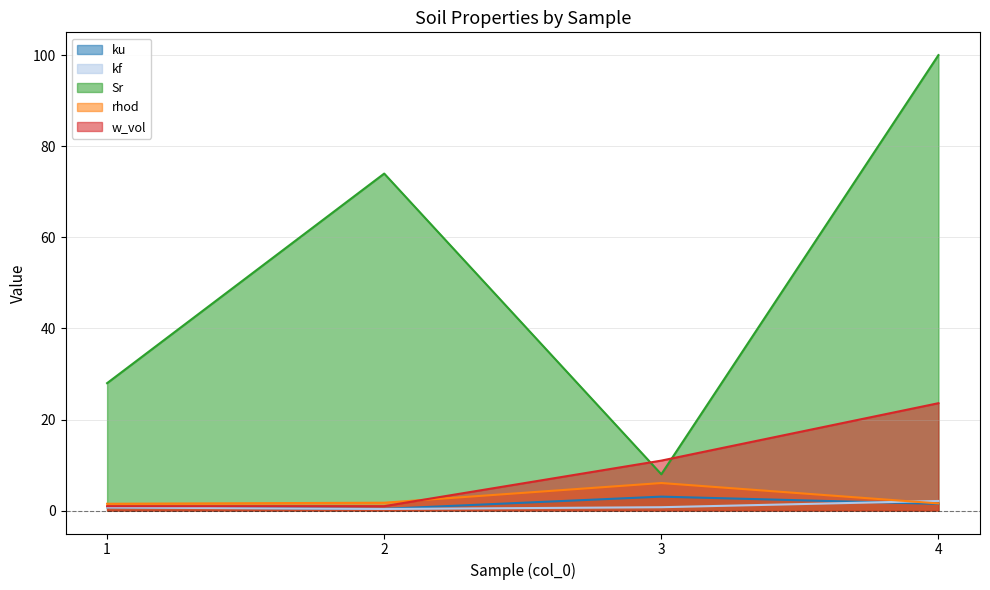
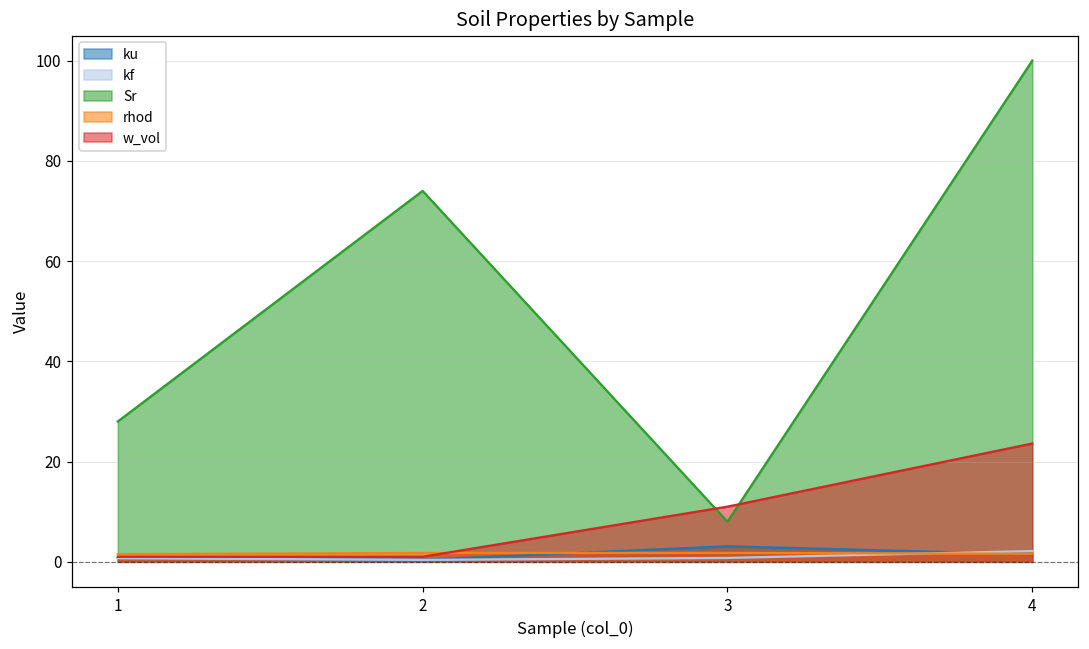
rhod, 3: 6 -> 2
